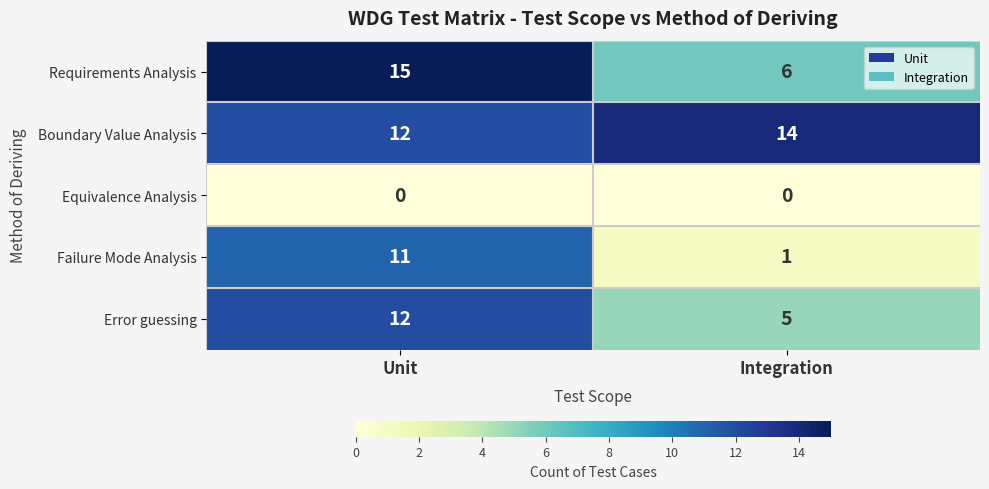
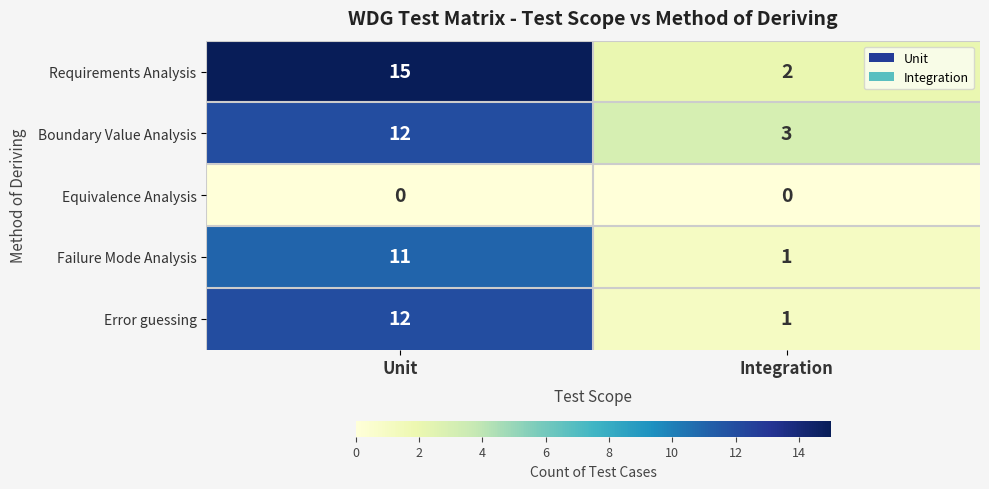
Requirements Analysis, Integration: 6 -> 2
Boundary Value Analysis, Integration: 14 -> 3
Error guessing, Integration: 5 -> 1
